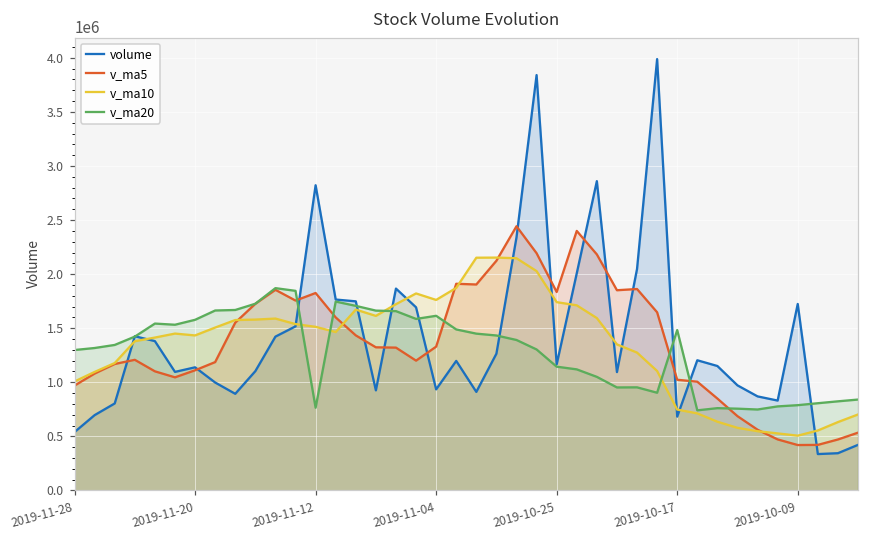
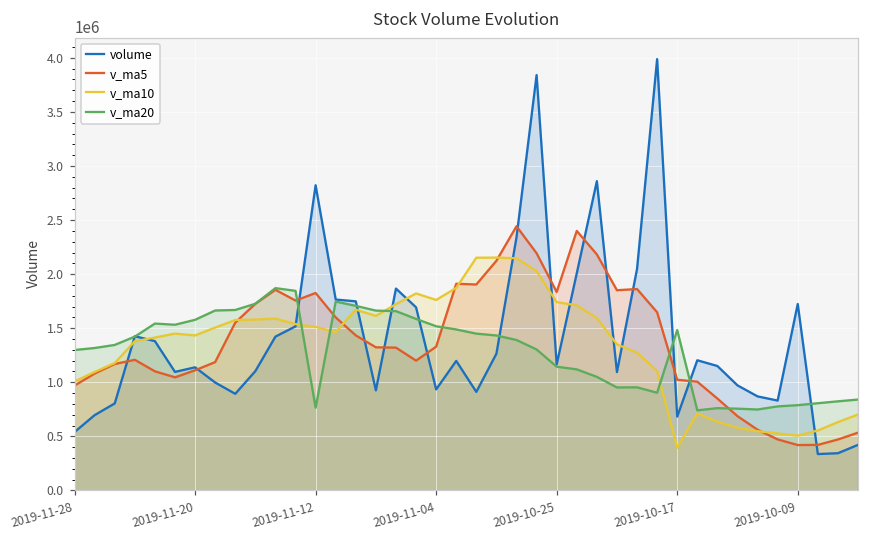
v_ma20, 2019-11-04: 1600000 -> 1500000
v_ma10, 2019-10-17: 700000 -> 400000
